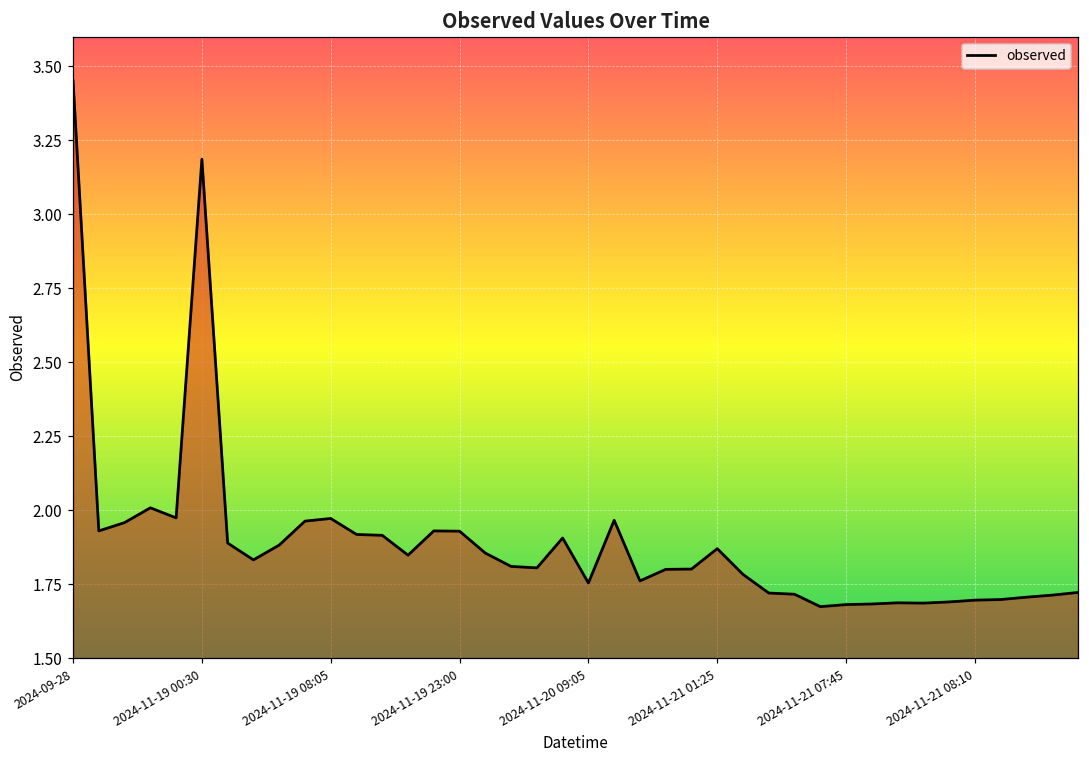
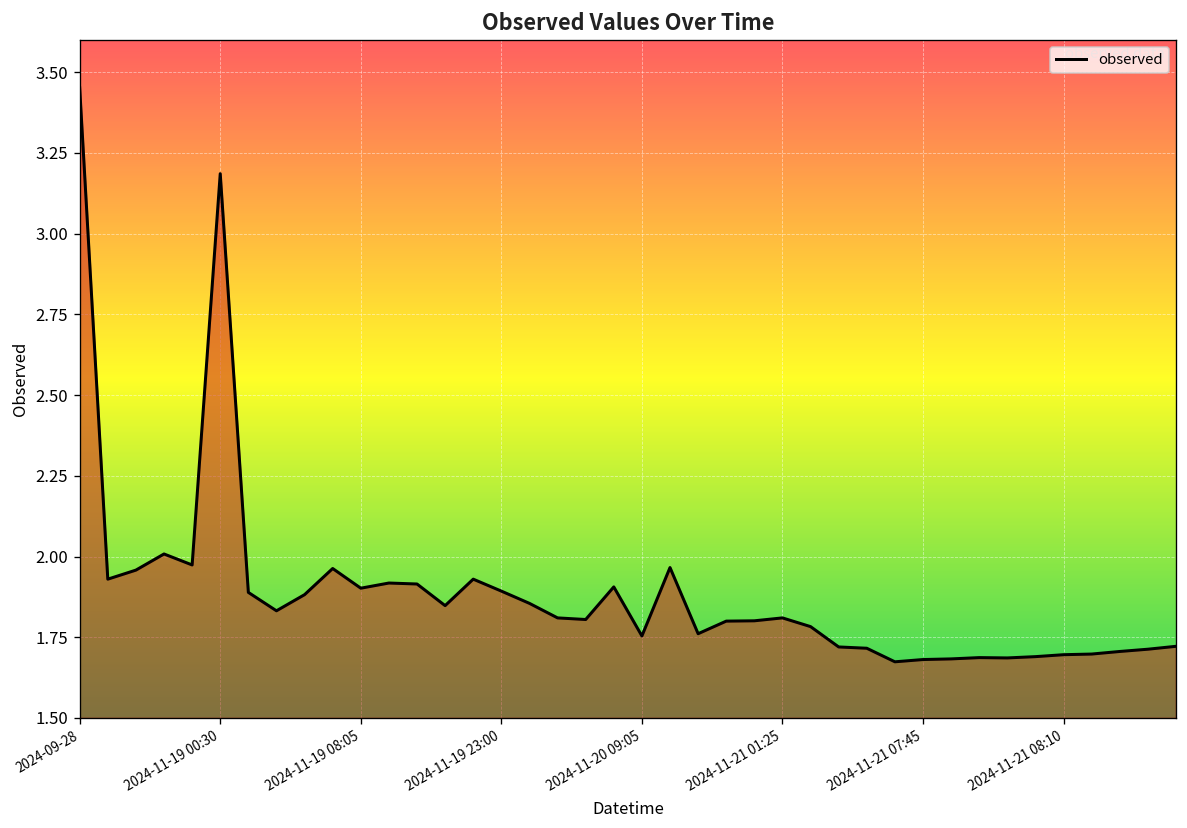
2024-11-19 08:05: 1.97 -> 1.90
2024-11-19 23:00: 1.93 -> 1.89
2024-11-21 01:25: 1.87 -> 1.81
